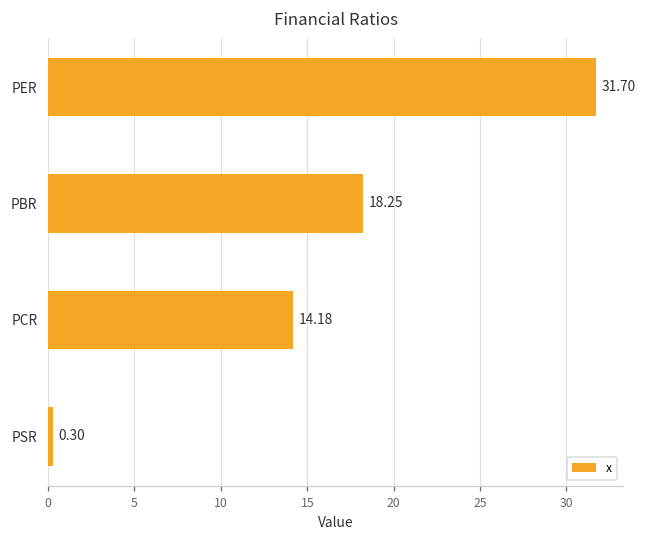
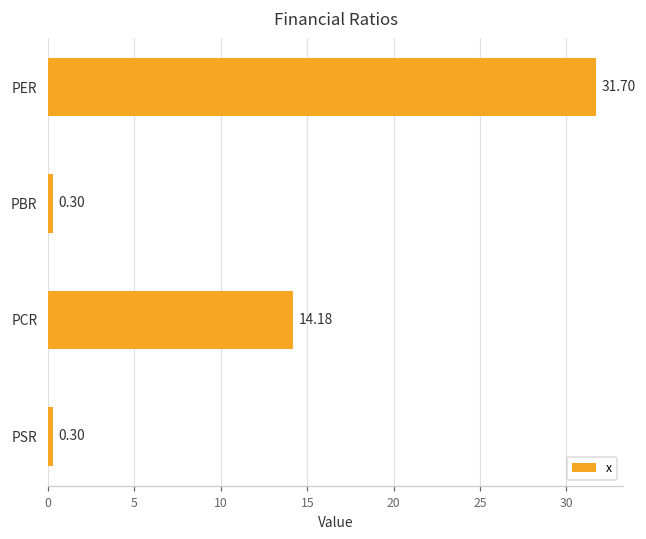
PBR: 18.25 -> 0.30
